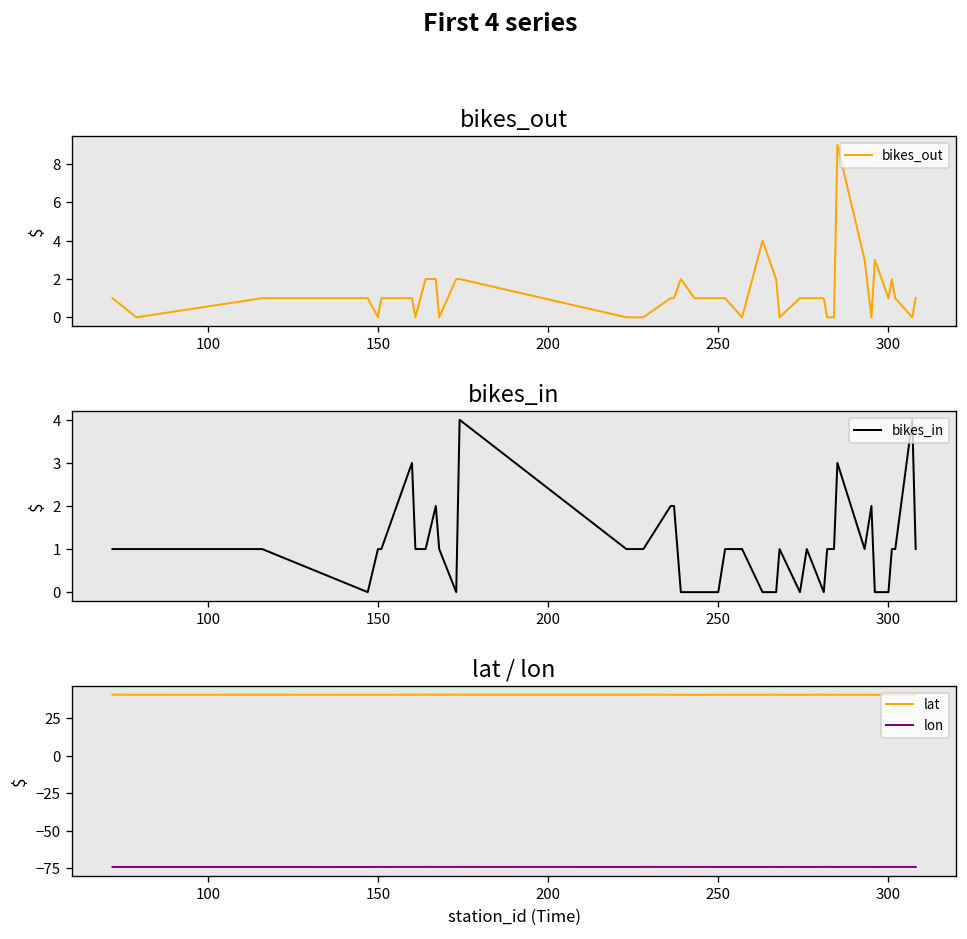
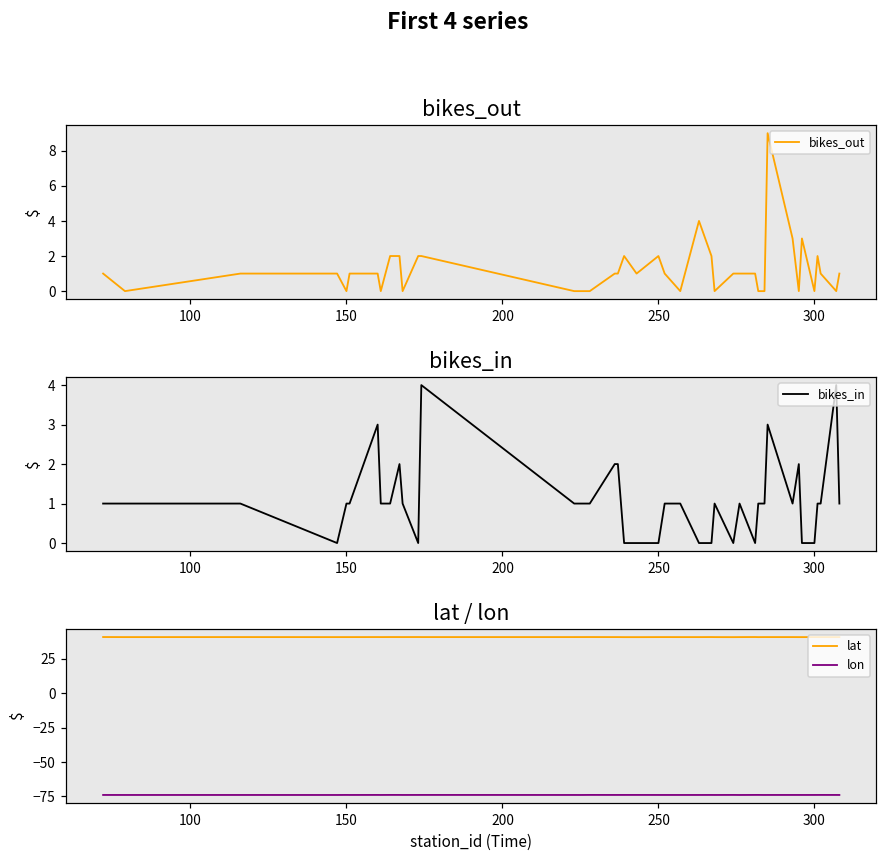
bikes_out, 250: 1 -> 2
bikes_out, 300: 1 -> 0
